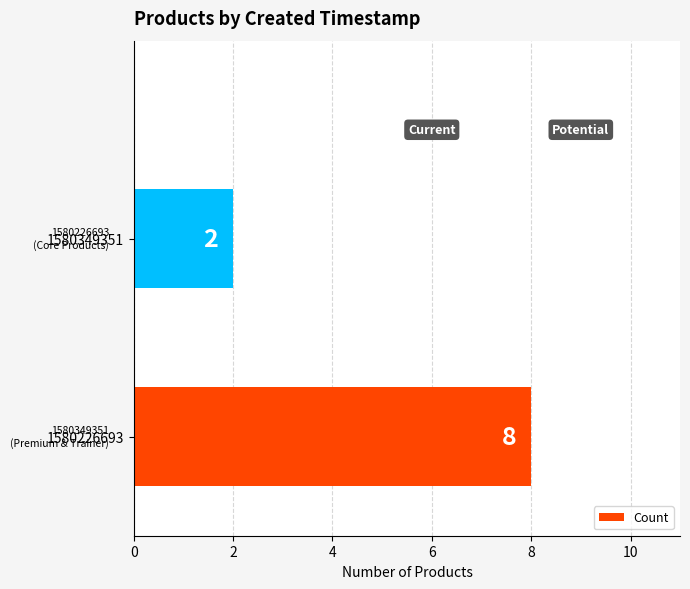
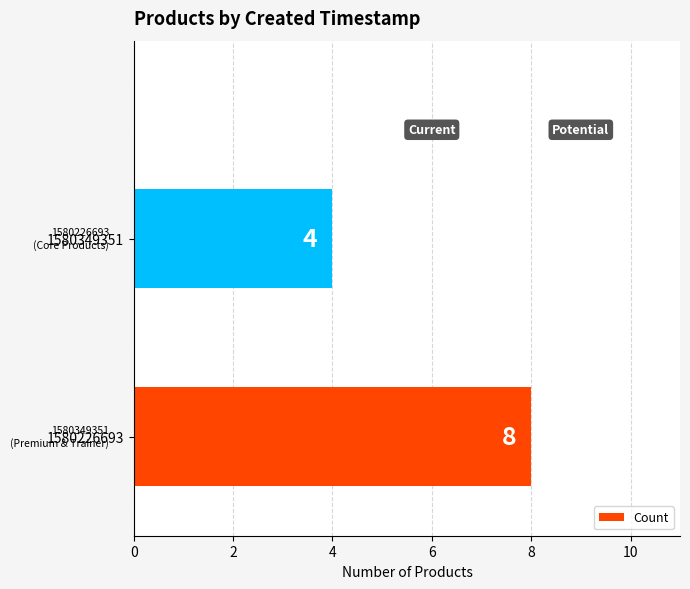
1580349351: 2 -> 4
